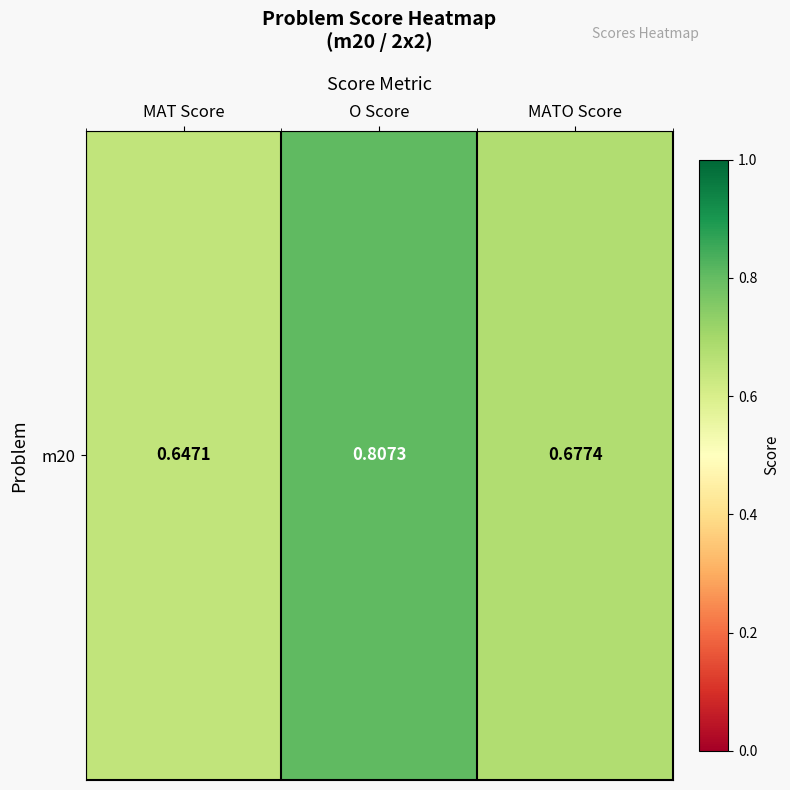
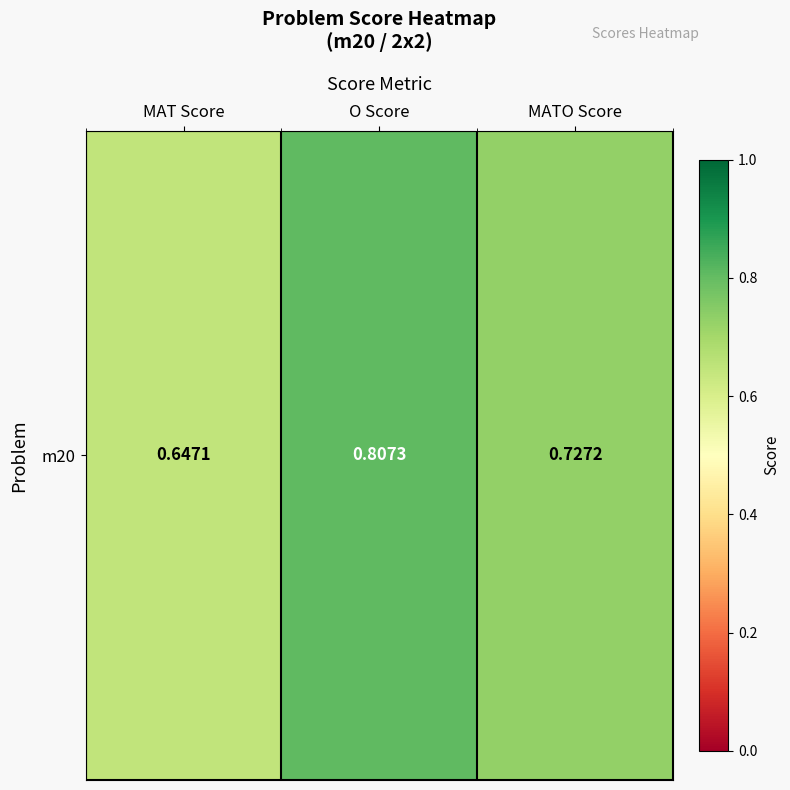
m20, MATO Score: 0.6774 -> 0.7272
